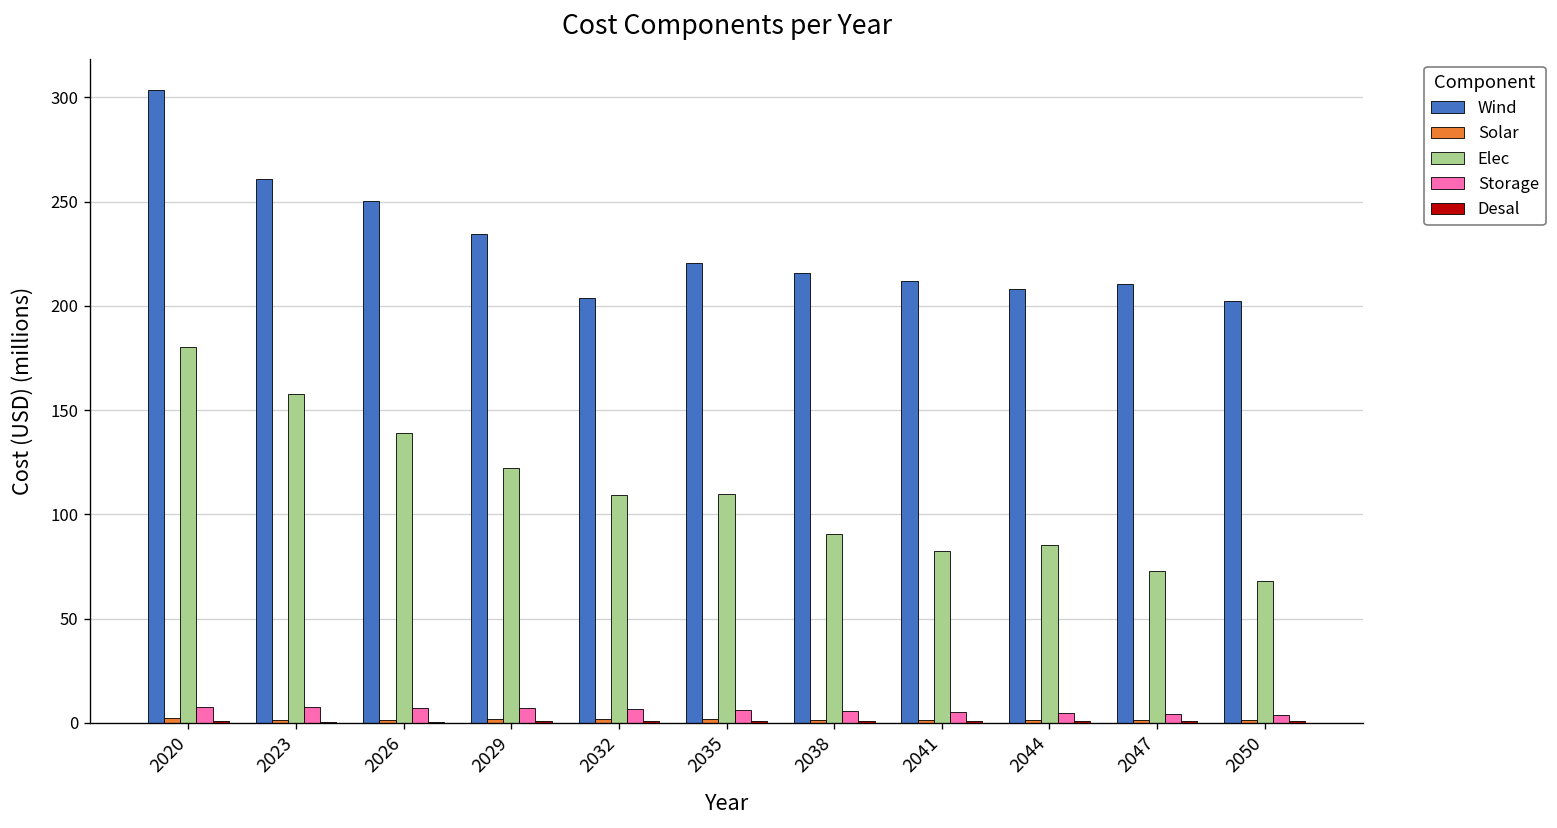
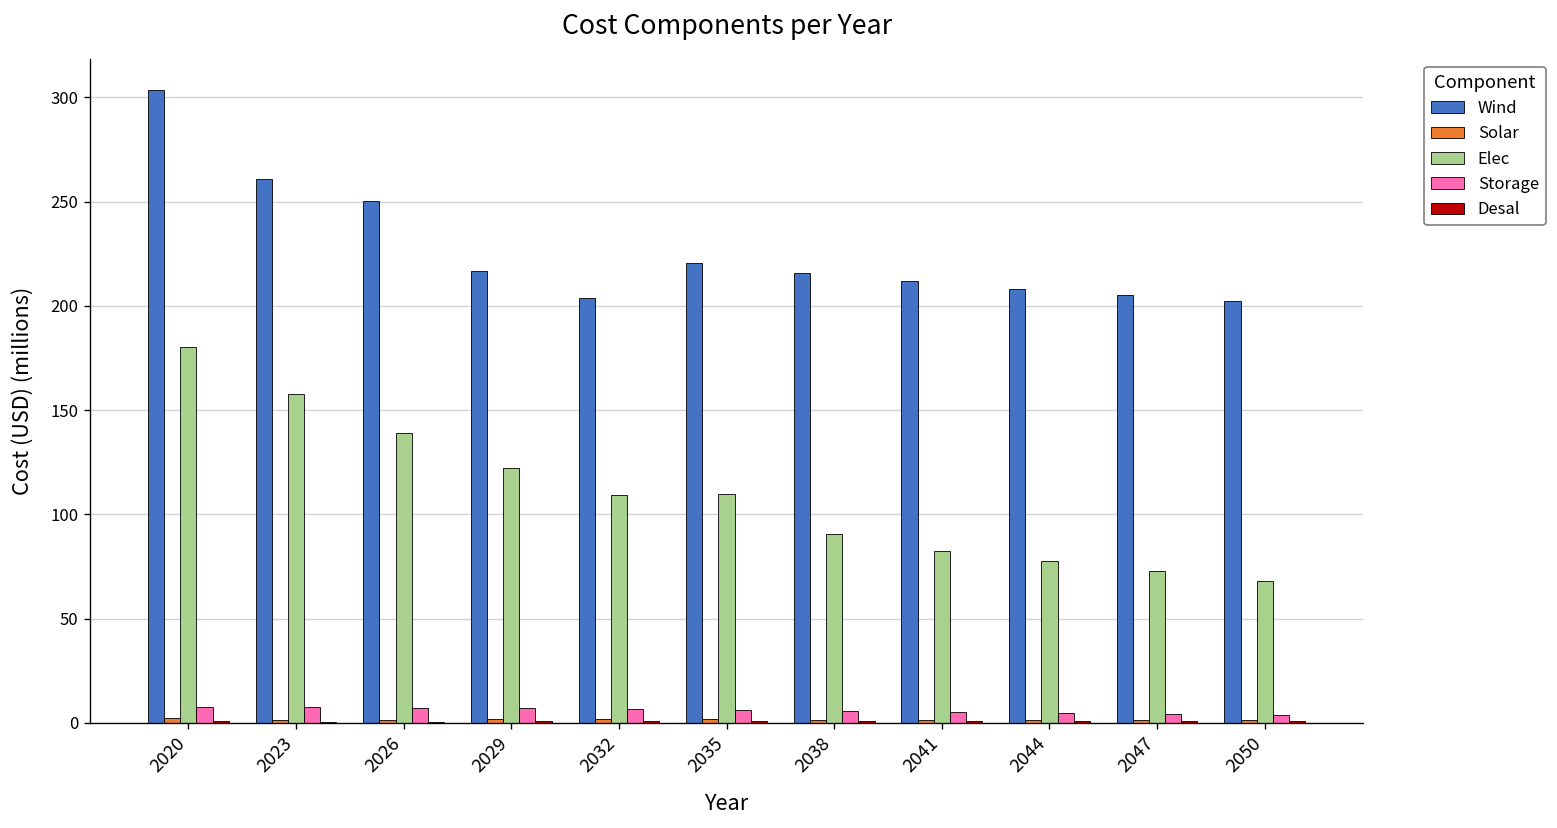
Wind, 2029: 234 -> 217
Elec, 2044: 85 -> 78
Wind, 2047: 211 -> 205
